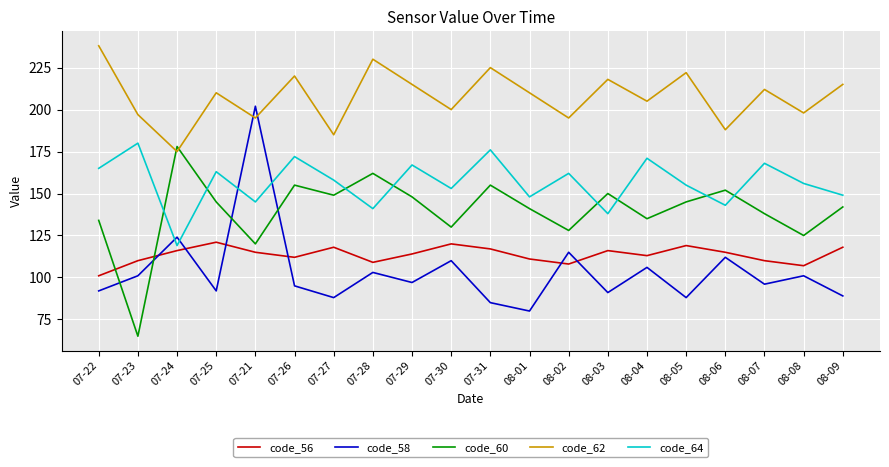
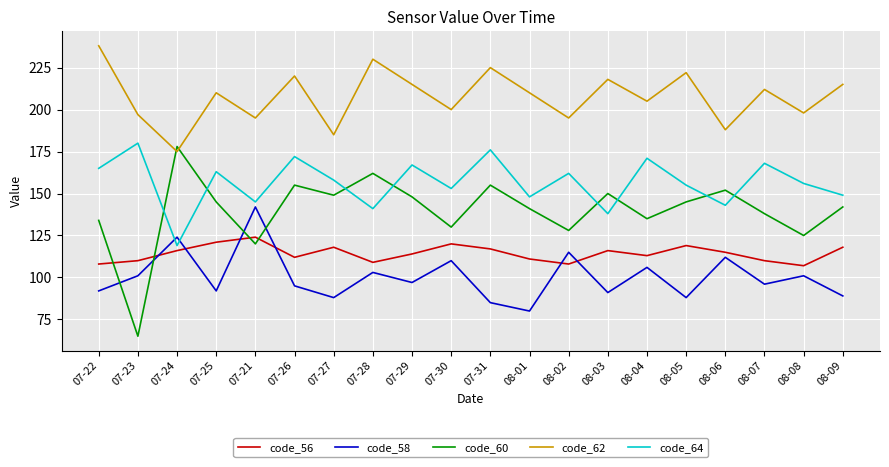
code_56, 07-22: 101 -> 108
code_56, 07-21: 115 -> 124
code_58, 07-21: 202 -> 142
